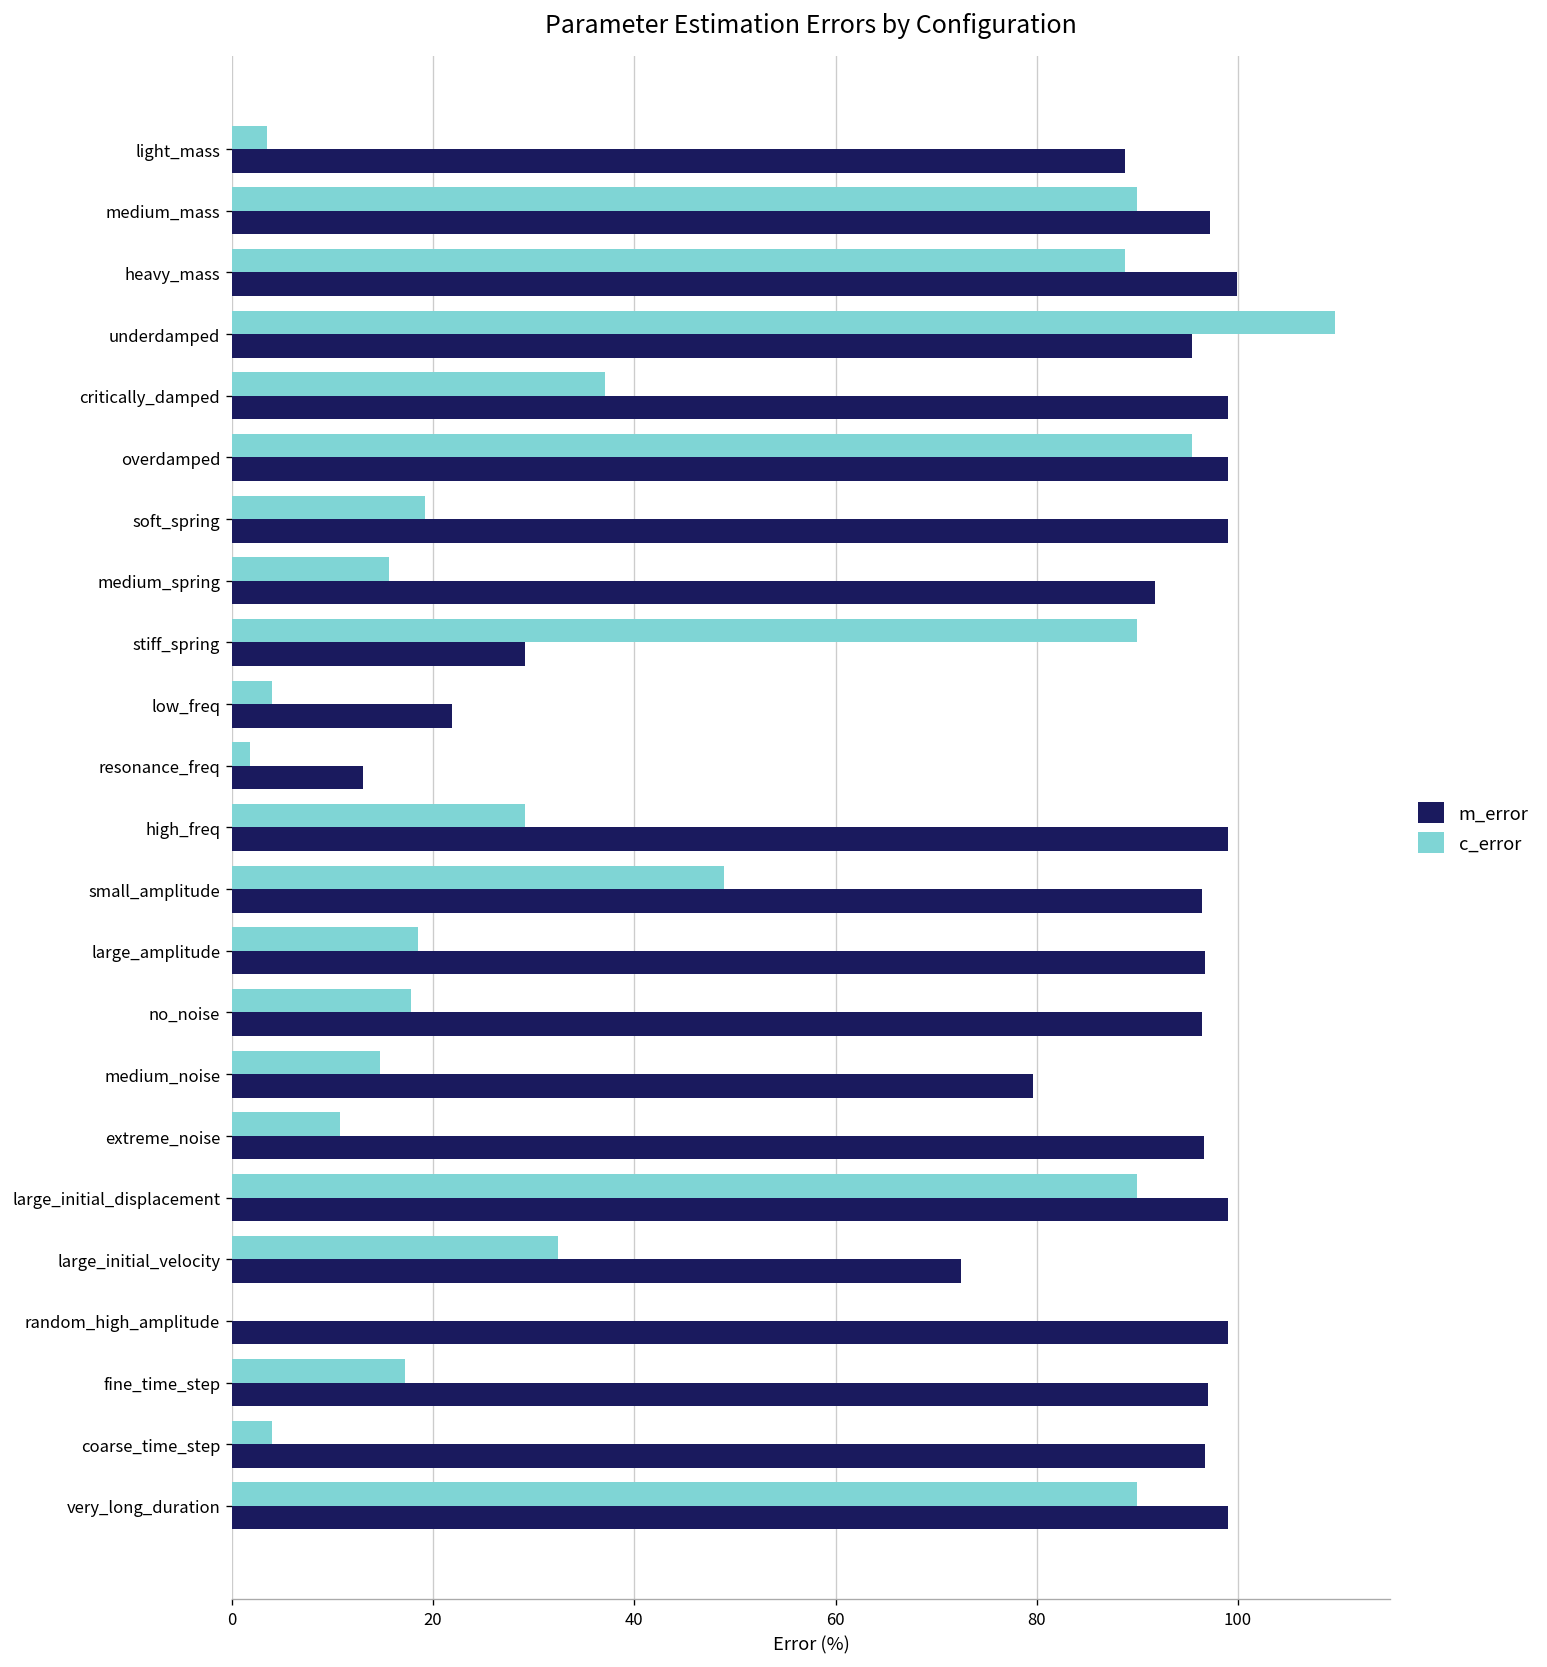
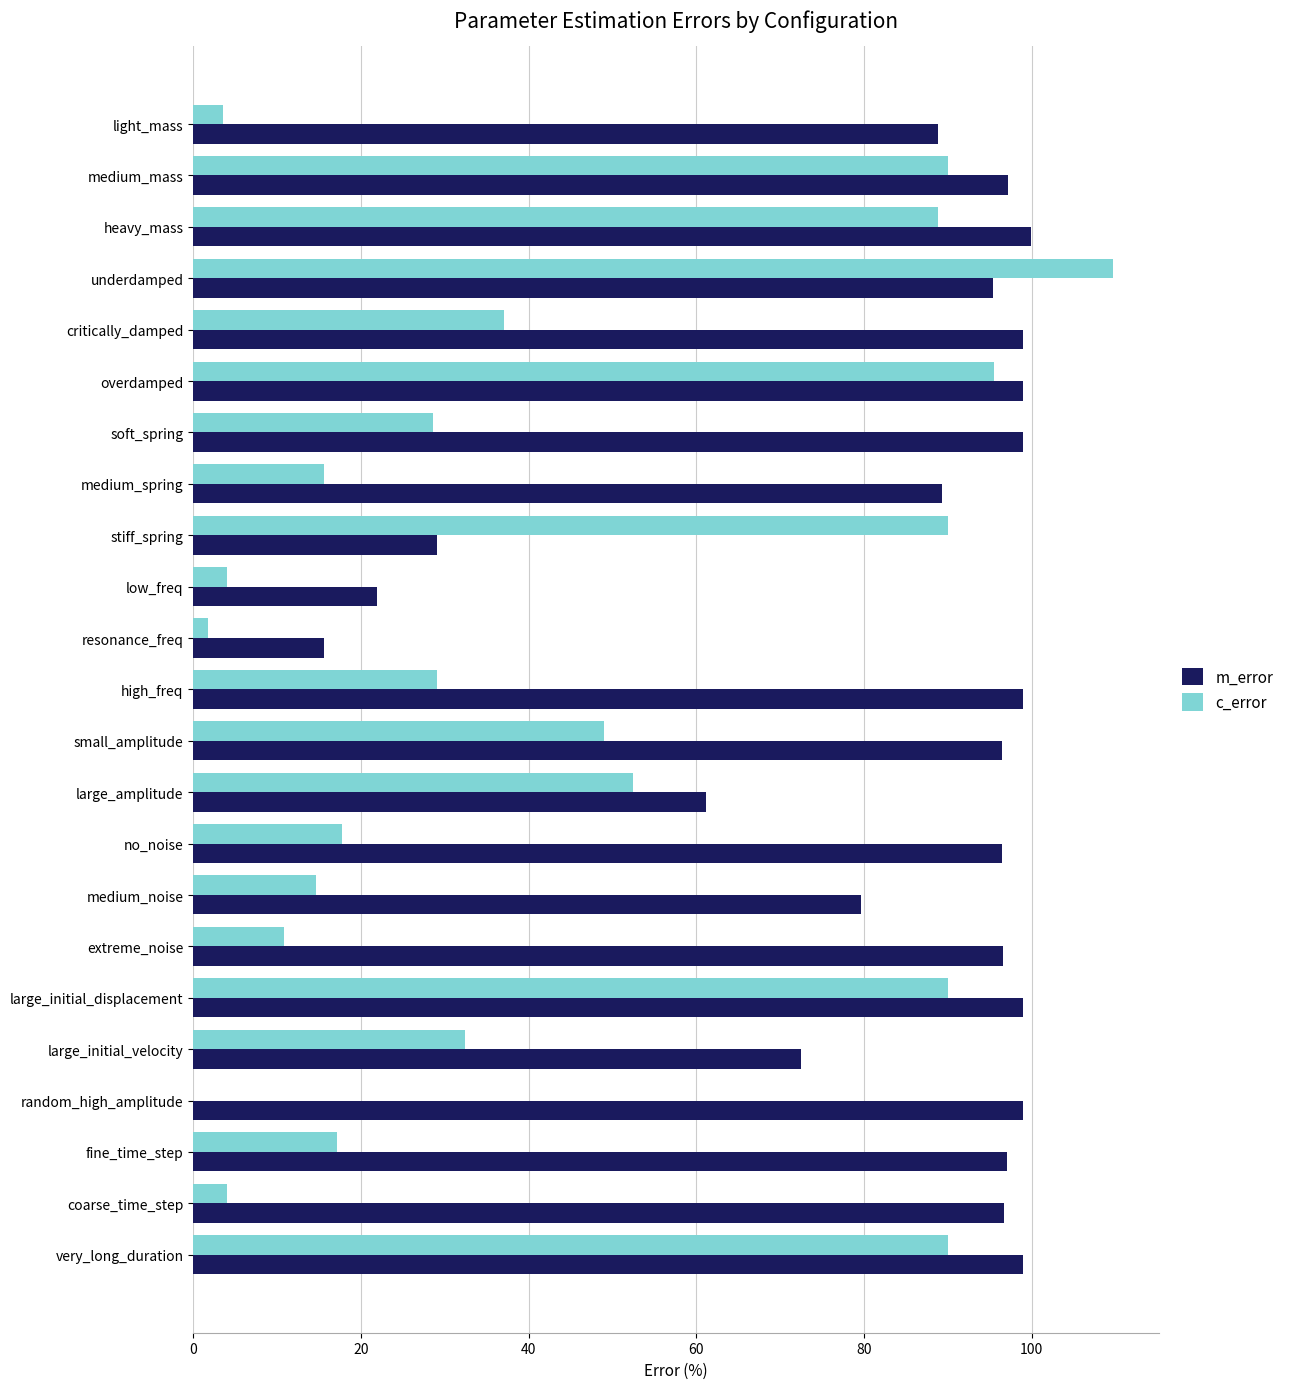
c_error, soft_spring: 19 -> 29
m_error, medium_spring: 92 -> 89
m_error, resonance_freq: 13 -> 16
c_error, large_amplitude: 19 -> 52
m_error, large_amplitude: 97 -> 61
